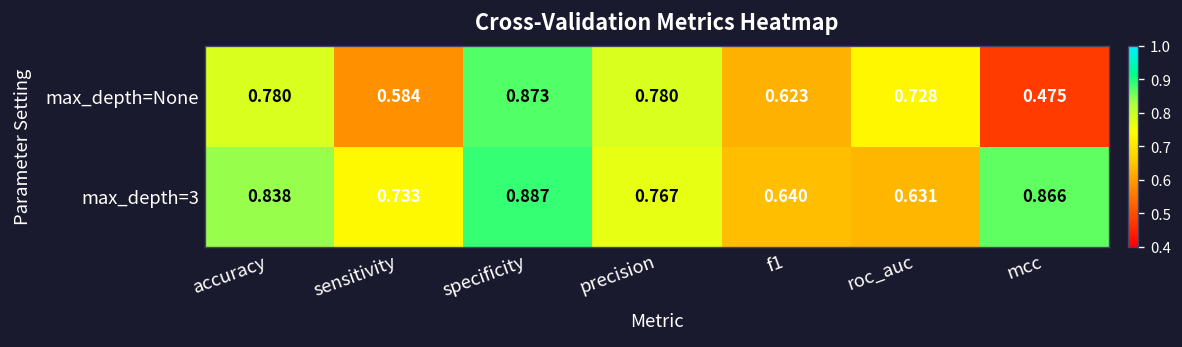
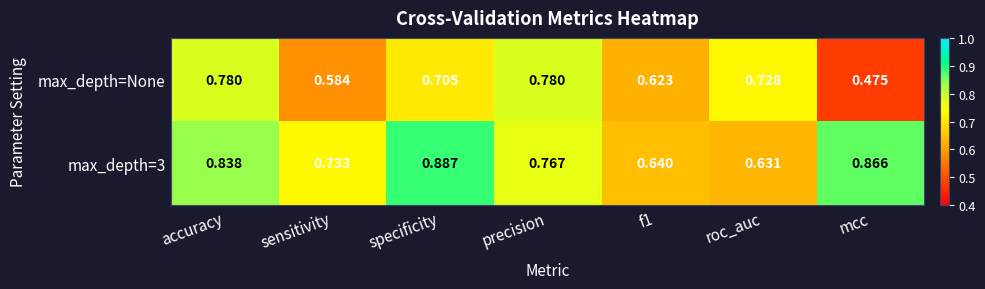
max_depth=None, specificity: 0.873 -> 0.705
